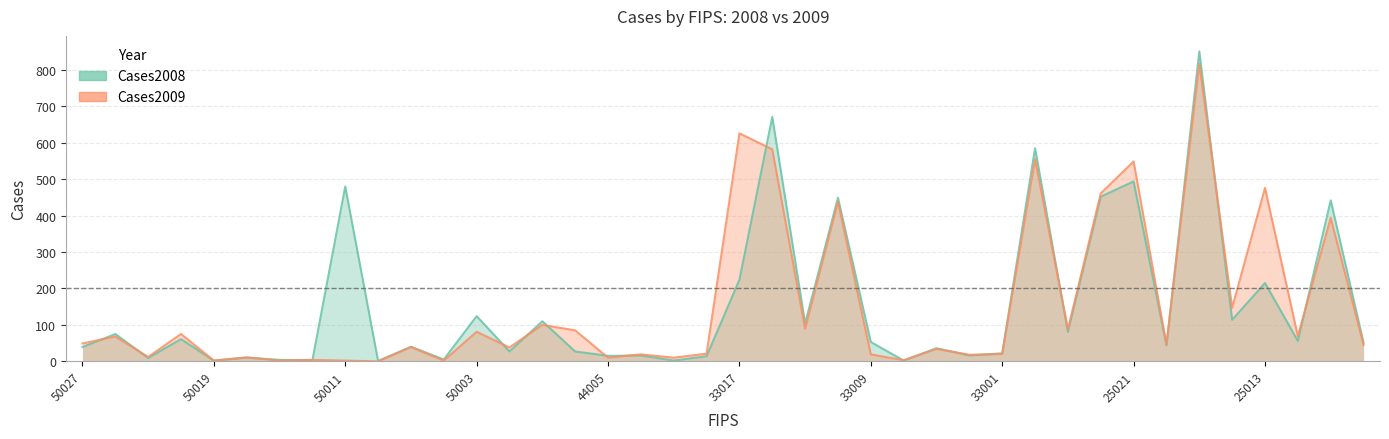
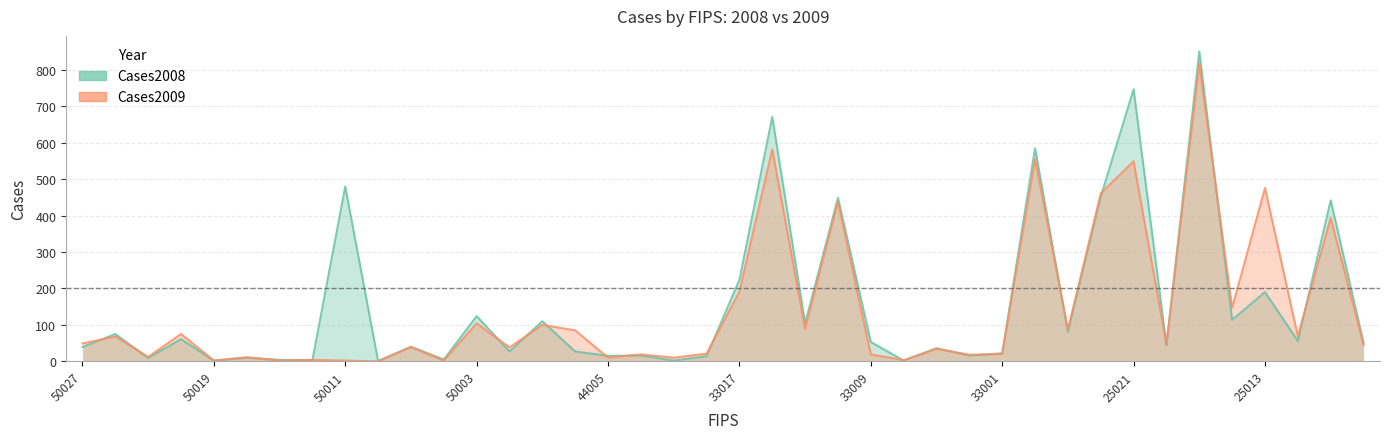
Cases2009, 50003: 80 -> 100
Cases2009, 33017: 630 -> 190
Cases2008, 25021: 490 -> 750
Cases2008, 25013: 220 -> 190
